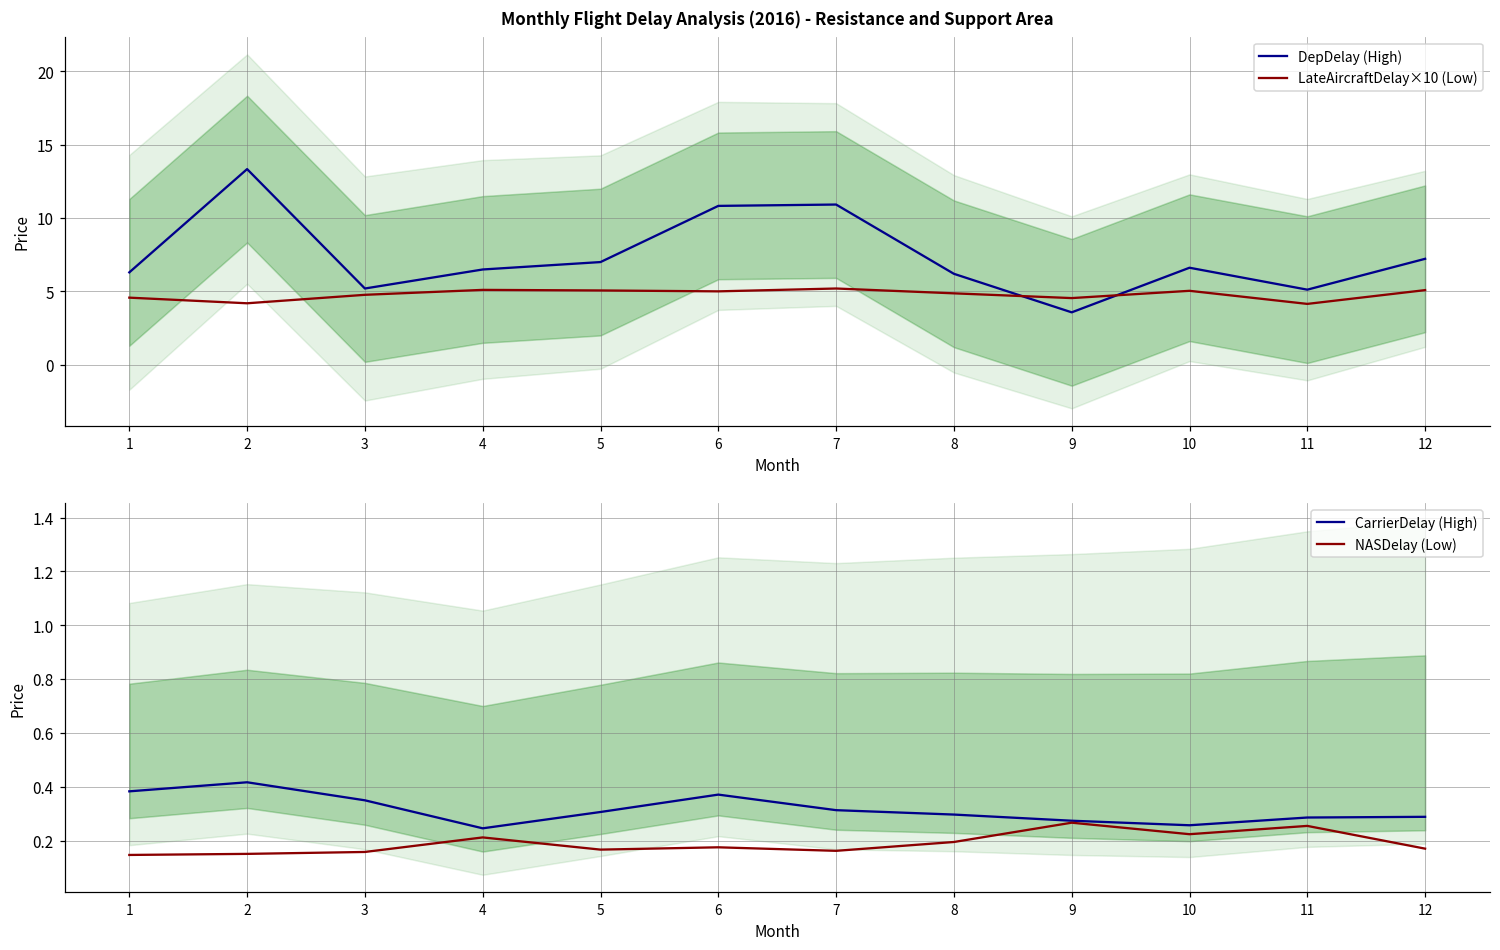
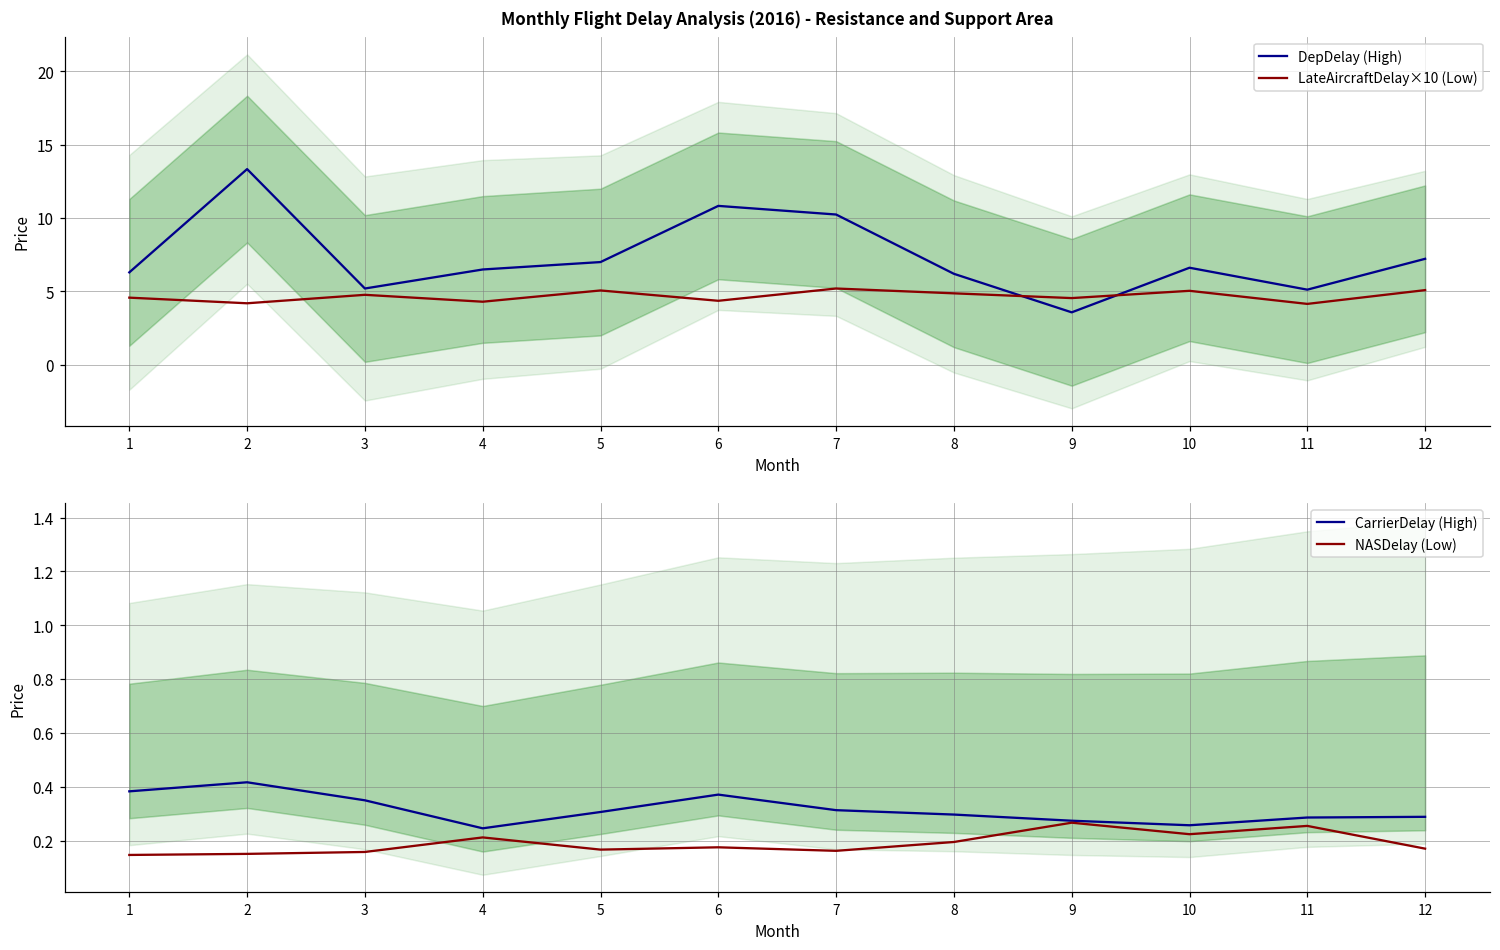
Monthly Flight Delay Analysis (2016) - Resistance and Support Area, LateAircraftDelay×10 (Low), 4: 5.1 -> 4.3
Monthly Flight Delay Analysis (2016) - Resistance and Support Area, LateAircraftDelay×10 (Low), 6: 5.0 -> 4.3
Monthly Flight Delay Analysis (2016) - Resistance and Support Area, DepDelay (High), 7: 10.9 -> 10.2
